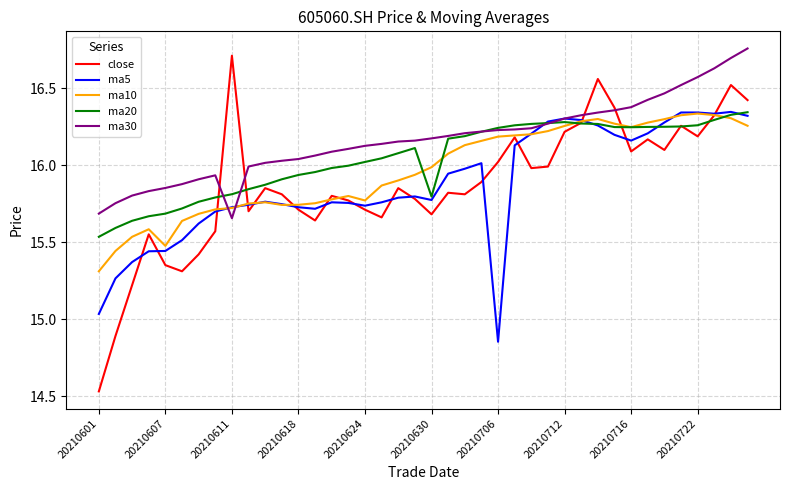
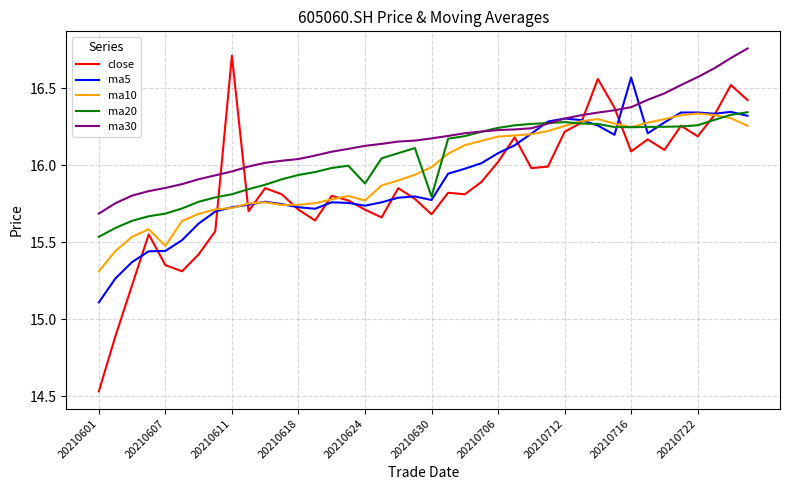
ma5, 20210601: 15.03 -> 15.11
ma30, 20210611: 15.65 -> 15.96
ma20, 20210624: 16.02 -> 15.88
ma5, 20210706: 14.85 -> 16.08
ma5, 20210716: 16.16 -> 16.57
